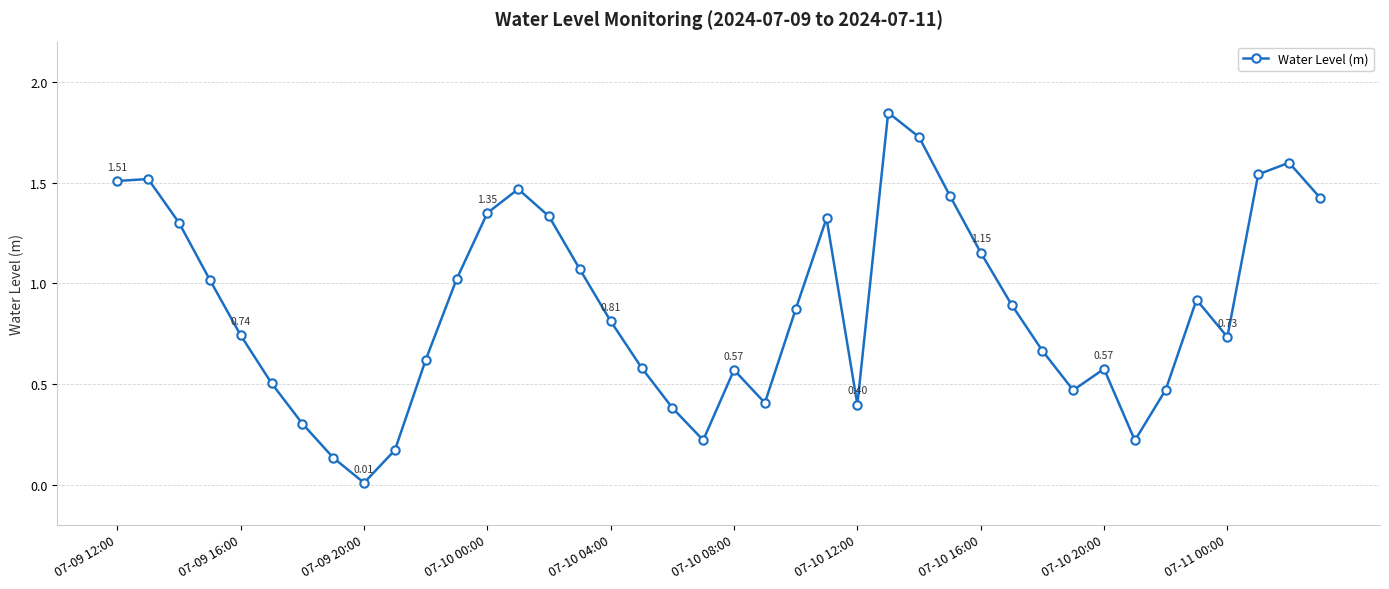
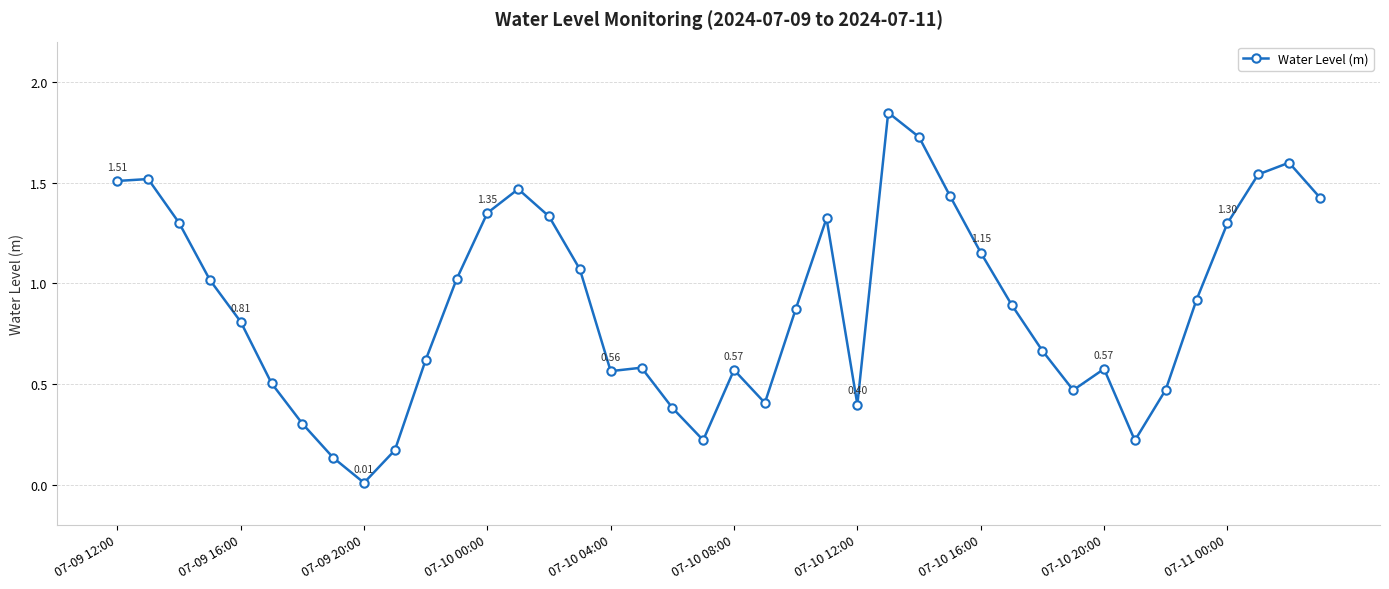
07-09 16:00: 0.74 -> 0.81
07-10 04:00: 0.81 -> 0.56
07-11 00:00: 0.73 -> 1.30
